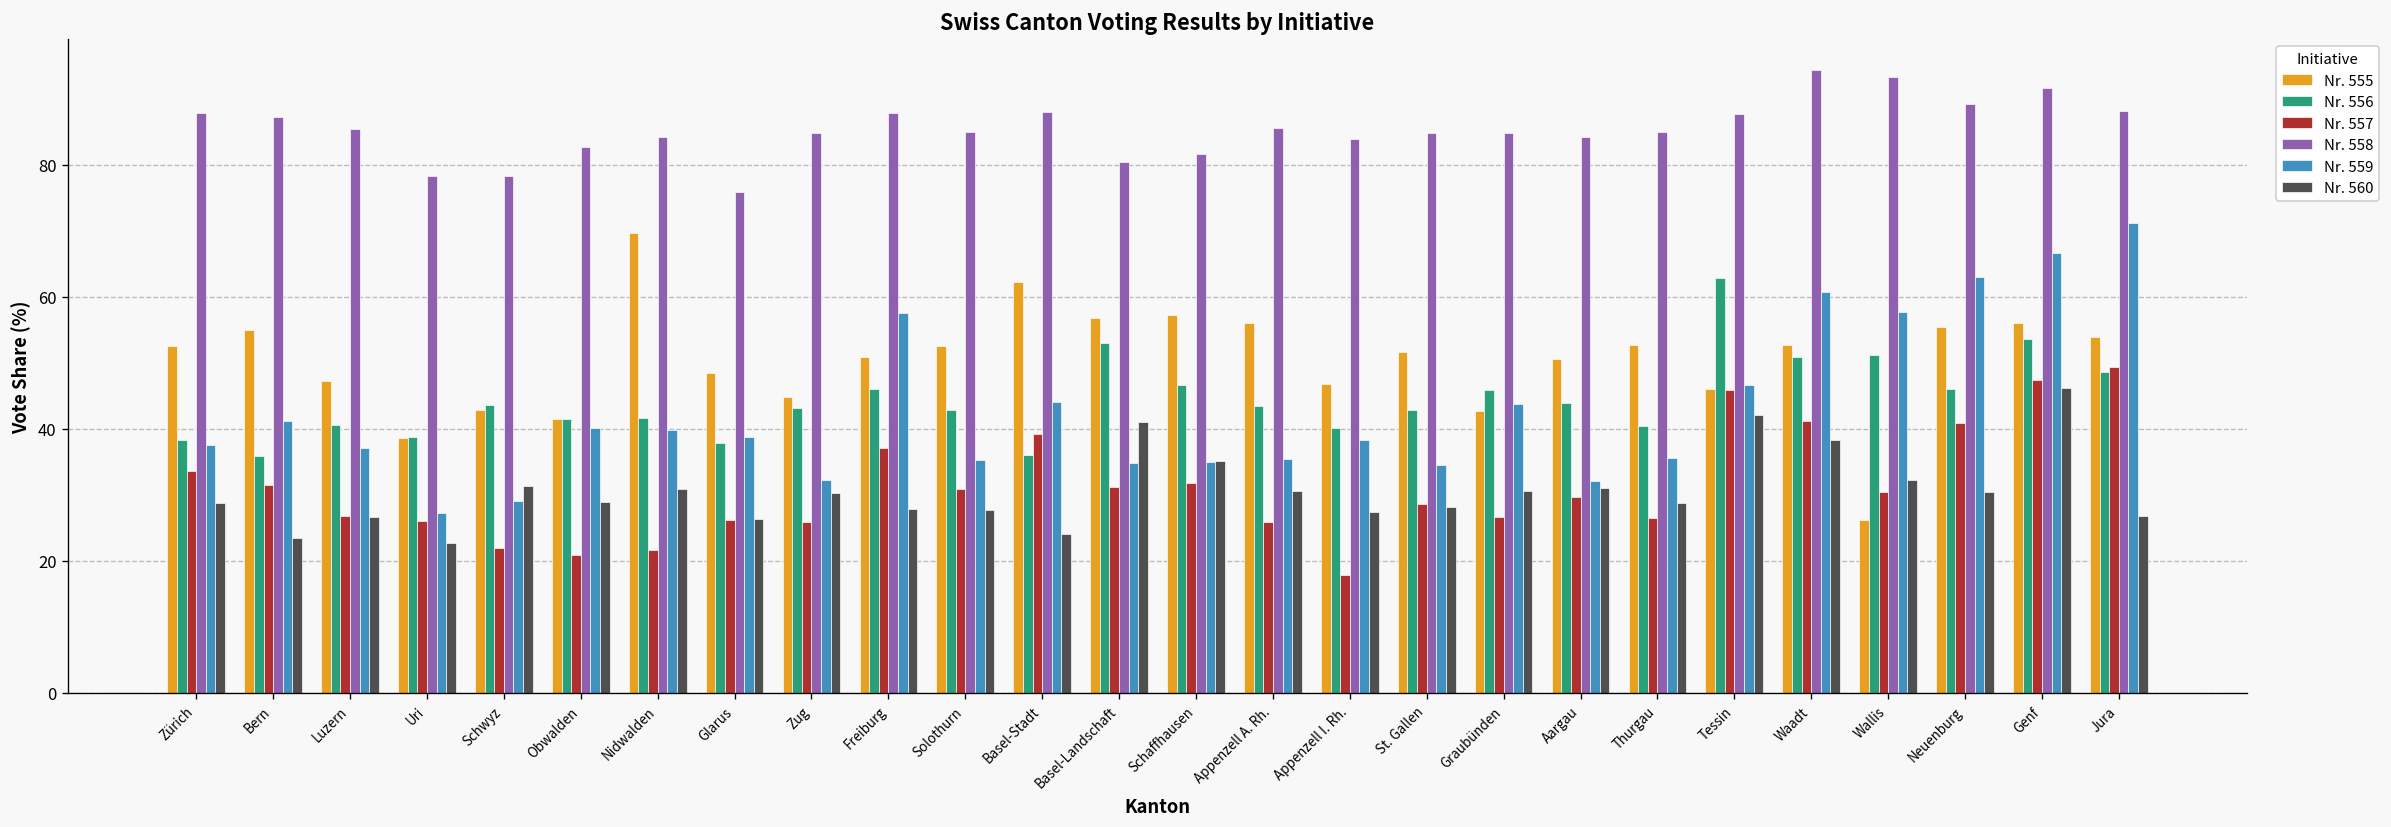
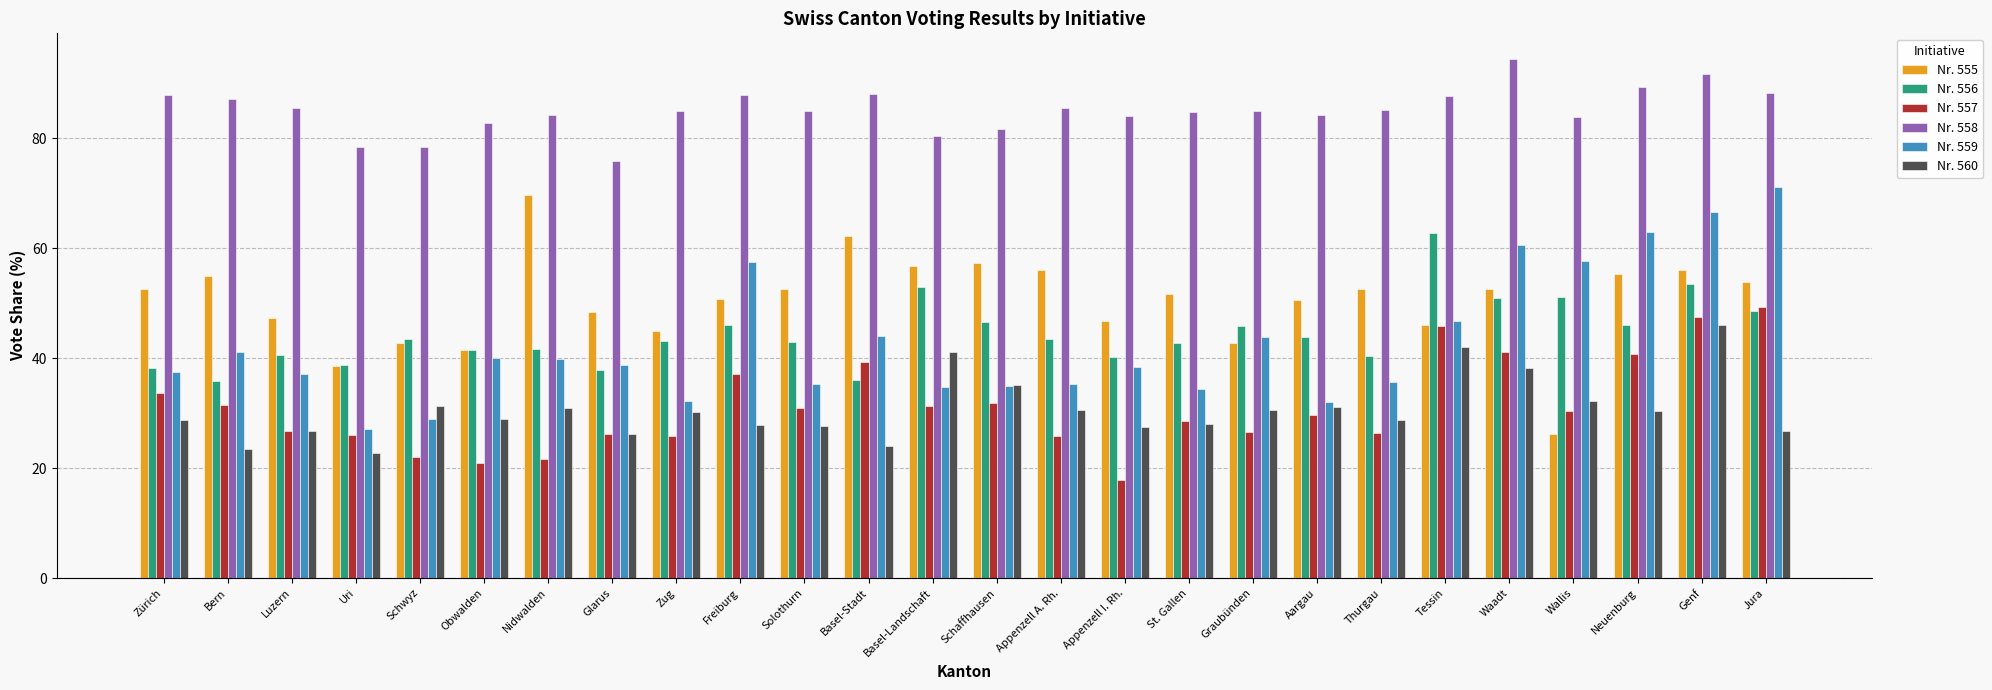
Nr. 558, Wallis: 93 -> 84
